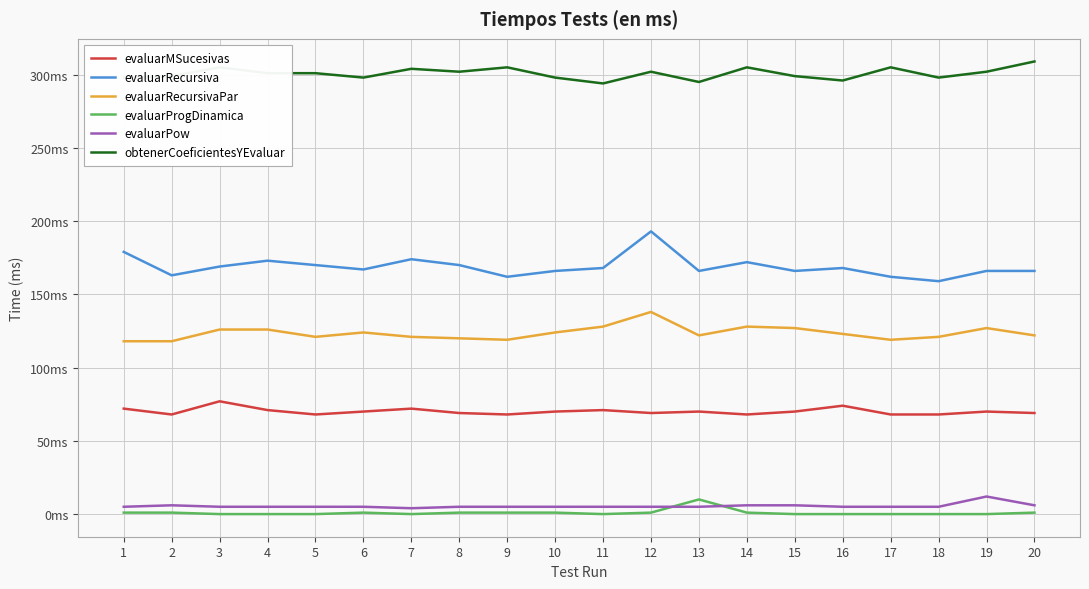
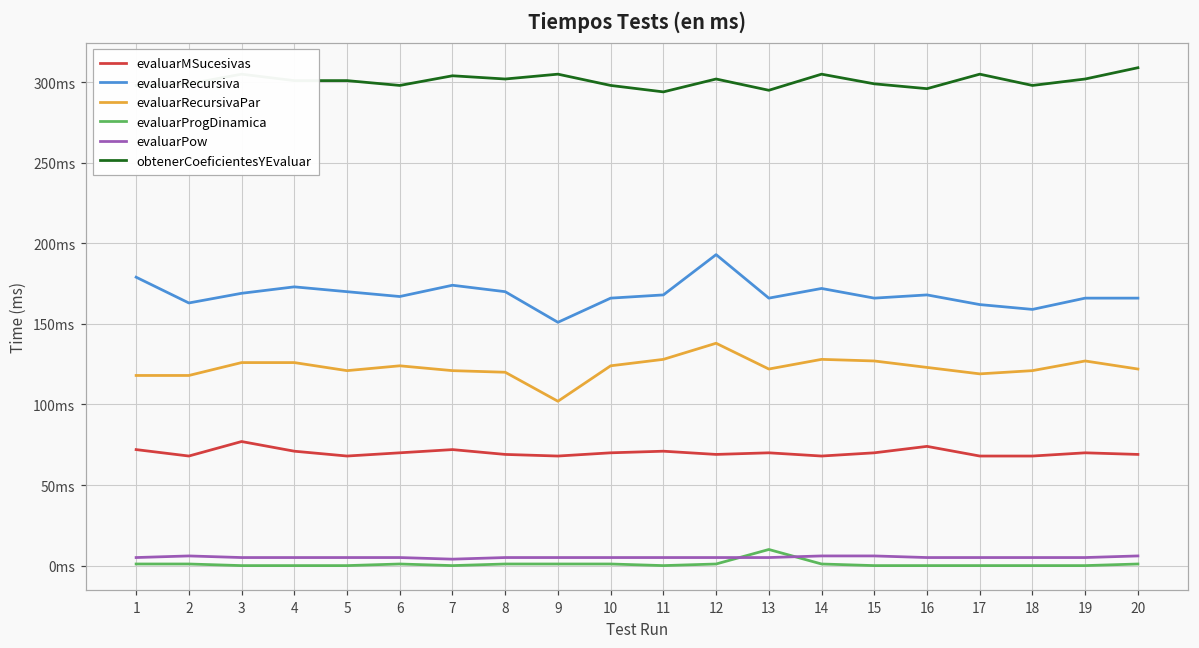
evaluarRecursiva, 9: 162ms -> 151ms
evaluarRecursivaPar, 9: 119ms -> 102ms
evaluarPow, 19: 12ms -> 5ms
